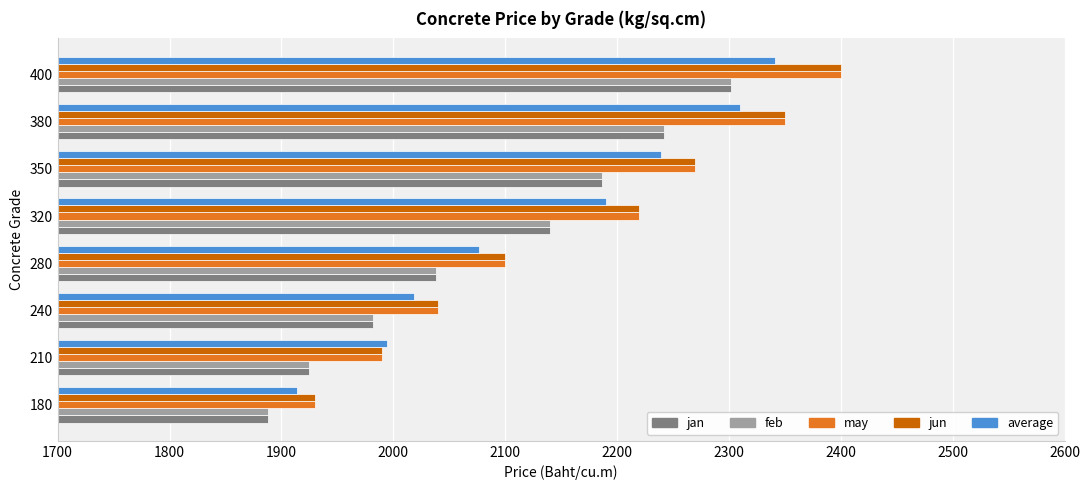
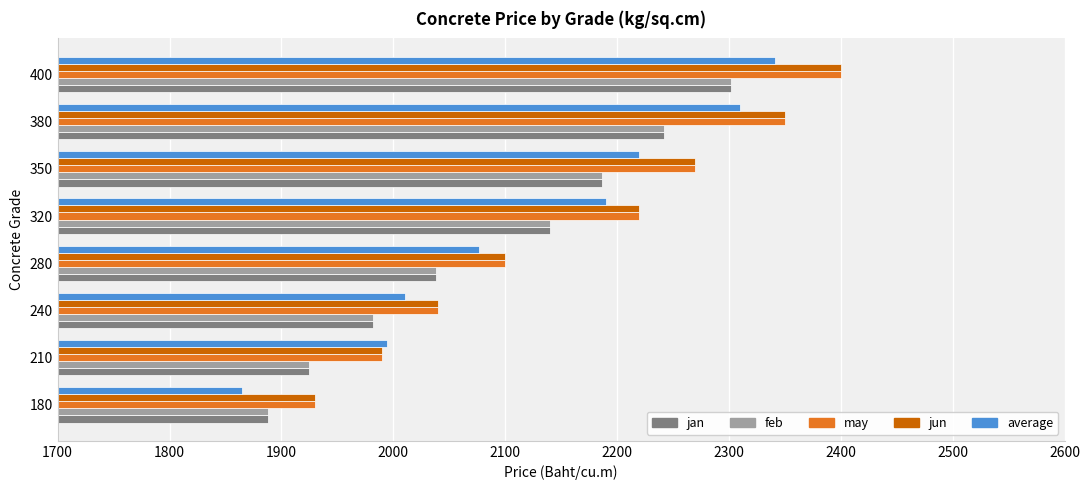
average, 350: 2239 -> 2220
average, 240: 2018 -> 2010
average, 180: 1914 -> 1865
